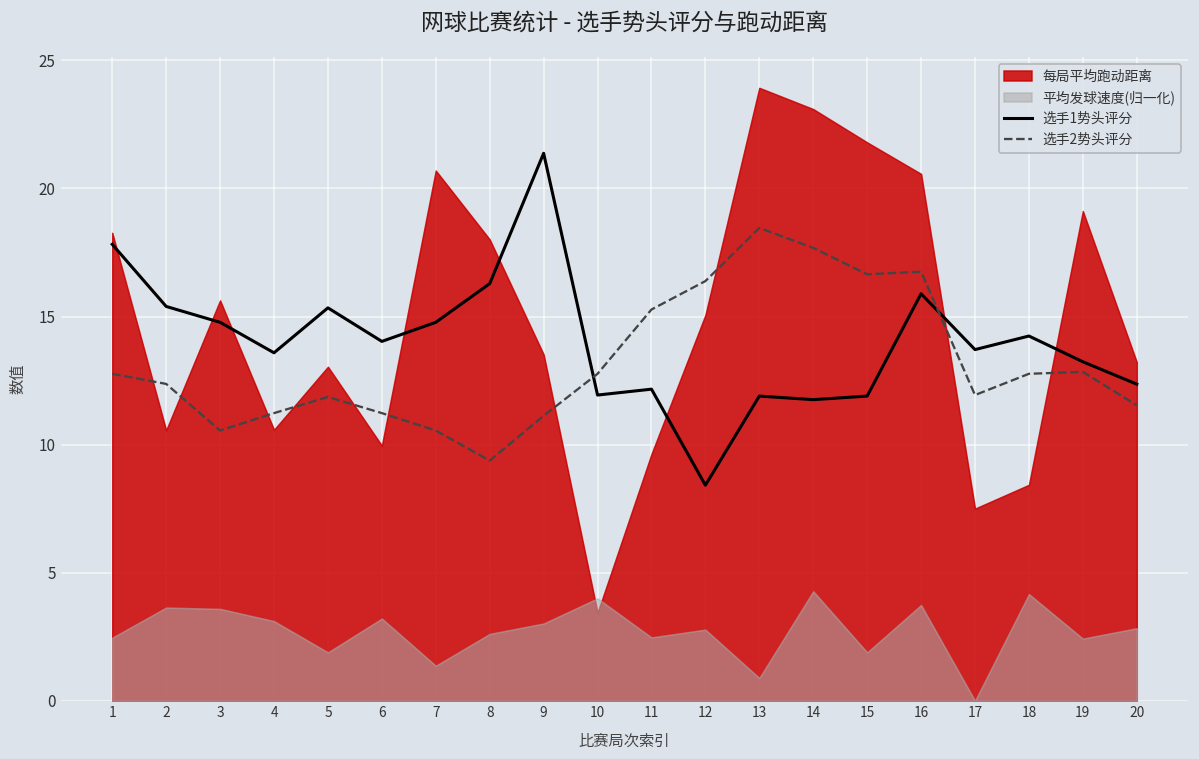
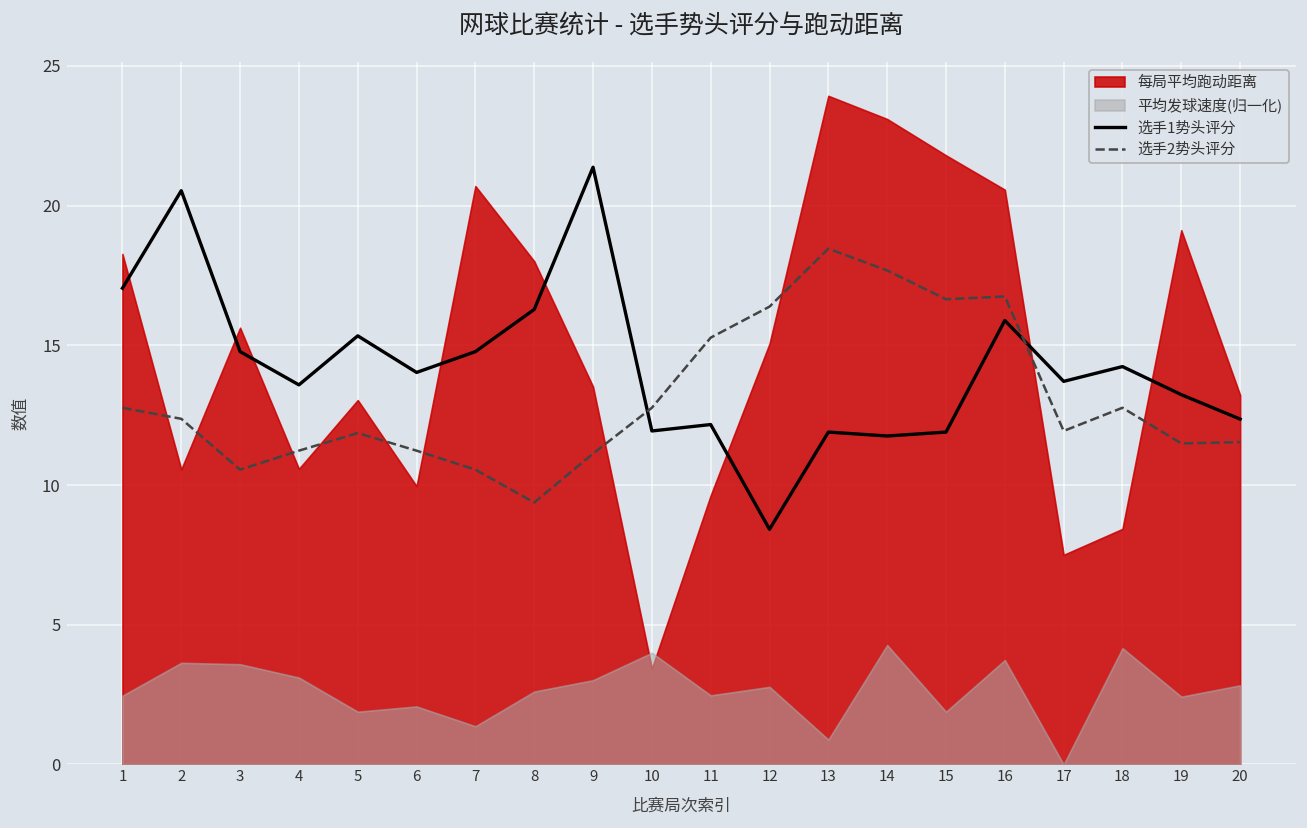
选手1势头评分, 1: 17.8 -> 17.0
选手1势头评分, 2: 15.4 -> 20.5
平均发球速度(归一化), 6: 3.2 -> 2.1
选手2势头评分, 19: 12.8 -> 11.5
